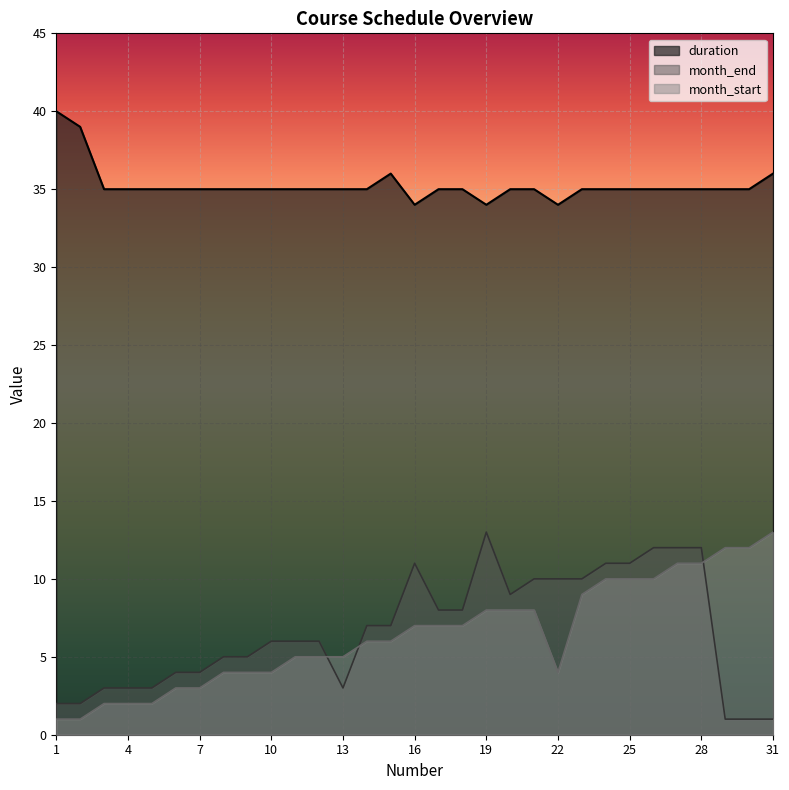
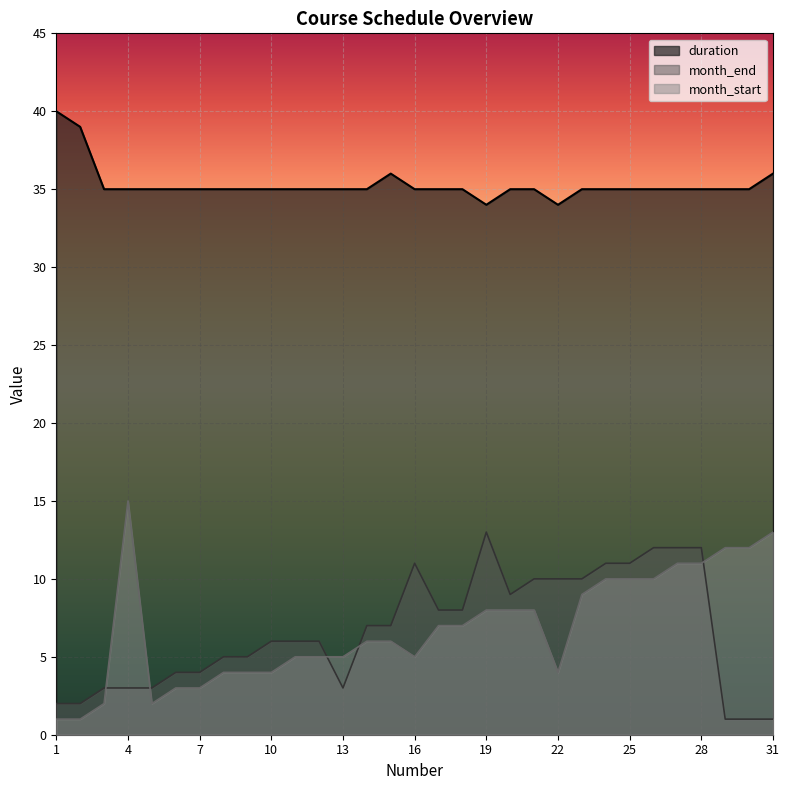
month_start, 4: 2 -> 15
duration, 16: 34 -> 35
month_start, 16: 7 -> 5
